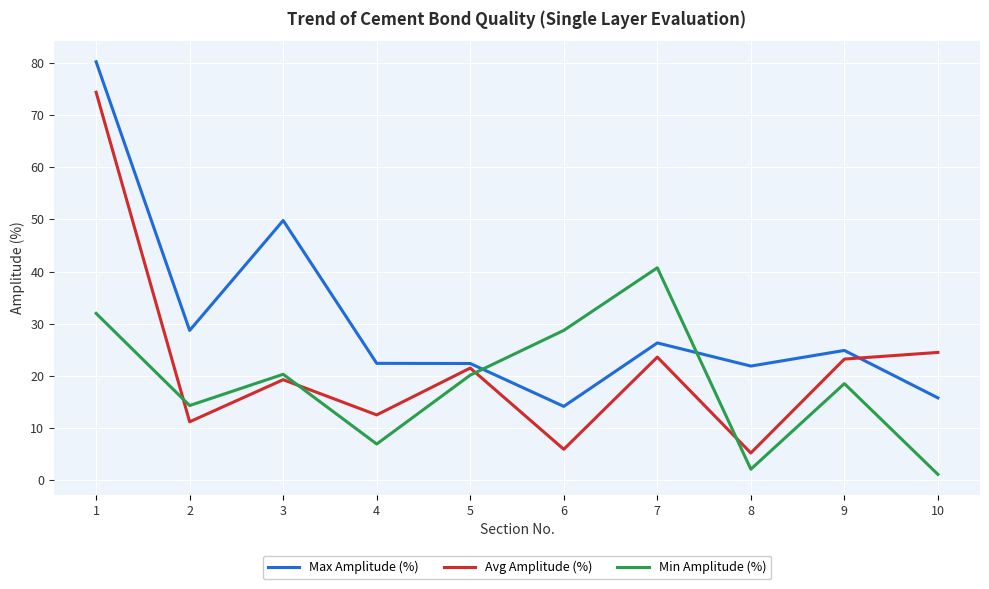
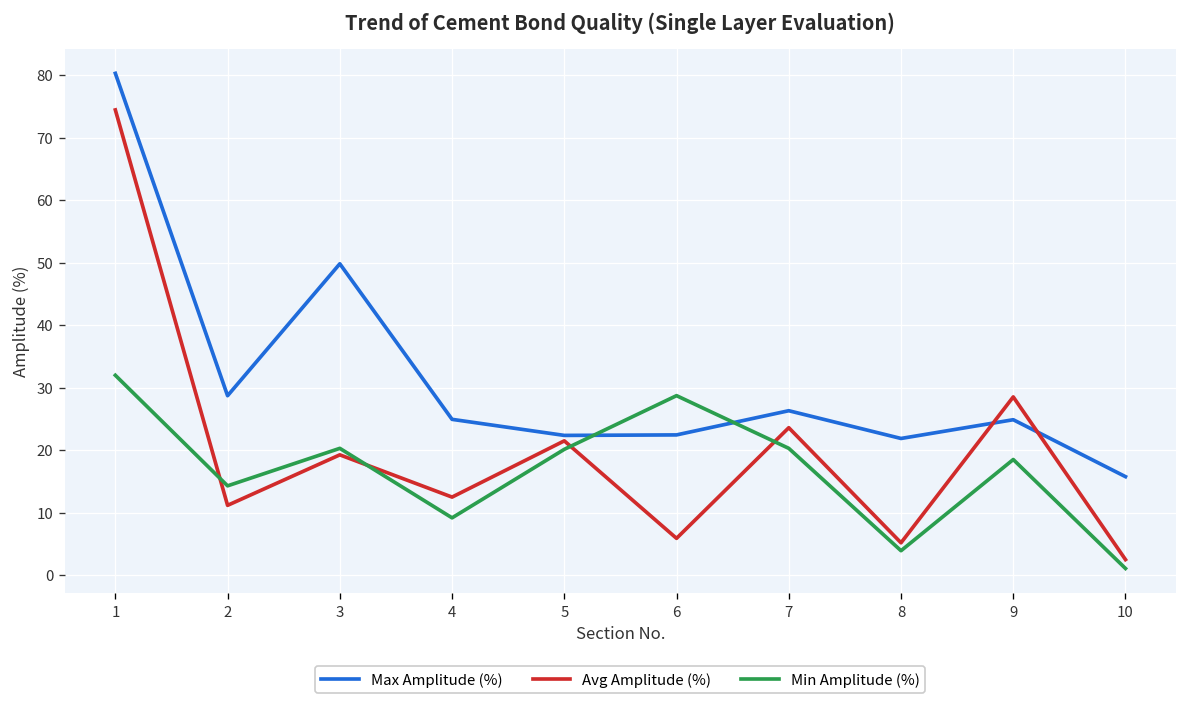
Max Amplitude (%), 4: 22 -> 25
Min Amplitude (%), 4: 7 -> 9
Max Amplitude (%), 6: 14 -> 22
Min Amplitude (%), 7: 41 -> 20
Min Amplitude (%), 8: 2 -> 4
Avg Amplitude (%), 9: 23 -> 29
Avg Amplitude (%), 10: 24 -> 2
